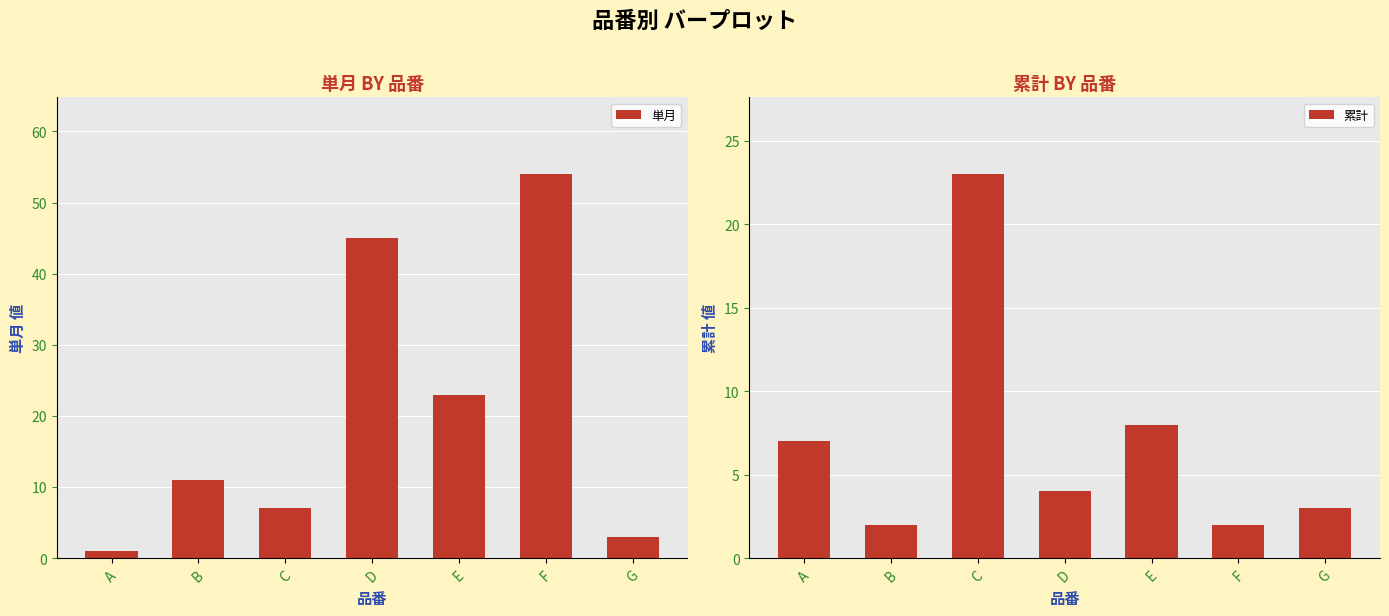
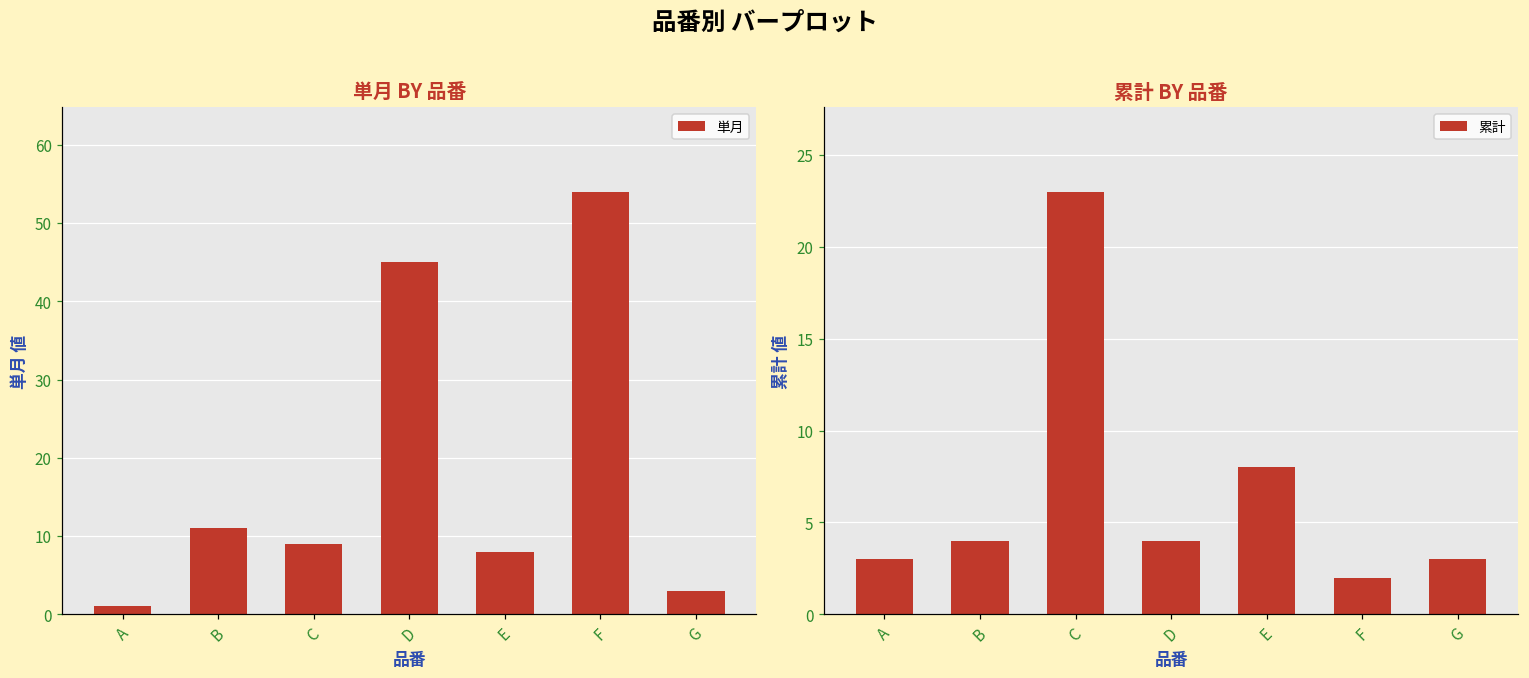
単月 BY 品番, C: 7 -> 9
単月 BY 品番, E: 23 -> 8
累計 BY 品番, A: 7 -> 3
累計 BY 品番, B: 2 -> 4
